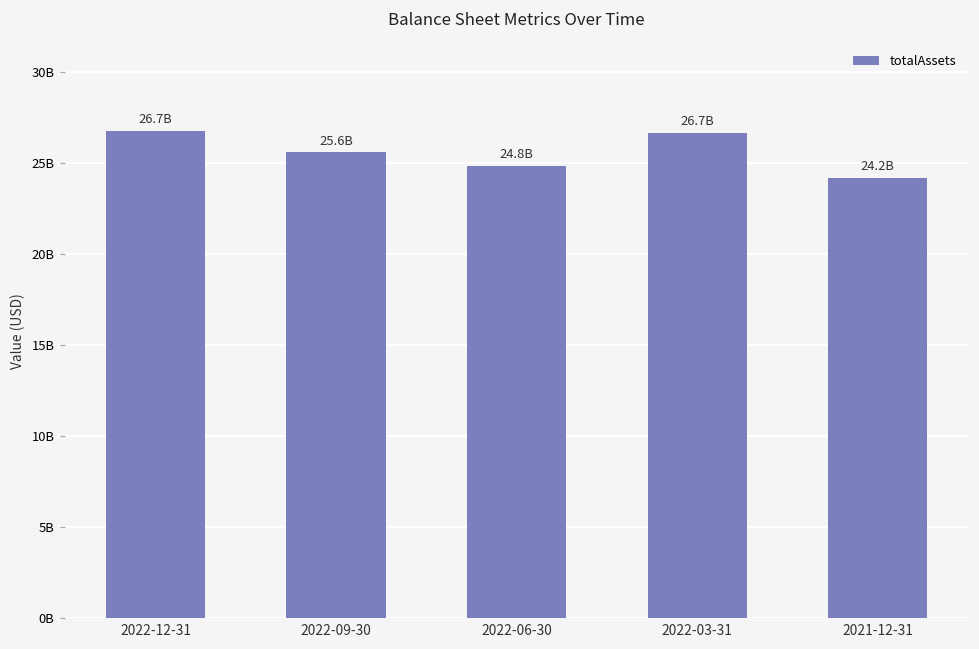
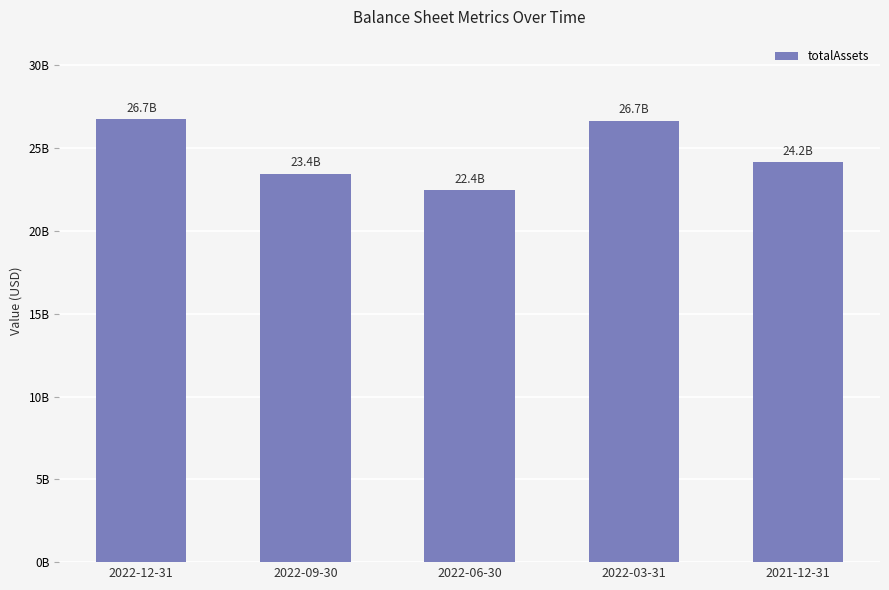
2022-09-30: 25.6B -> 23.4B
2022-06-30: 24.8B -> 22.4B
